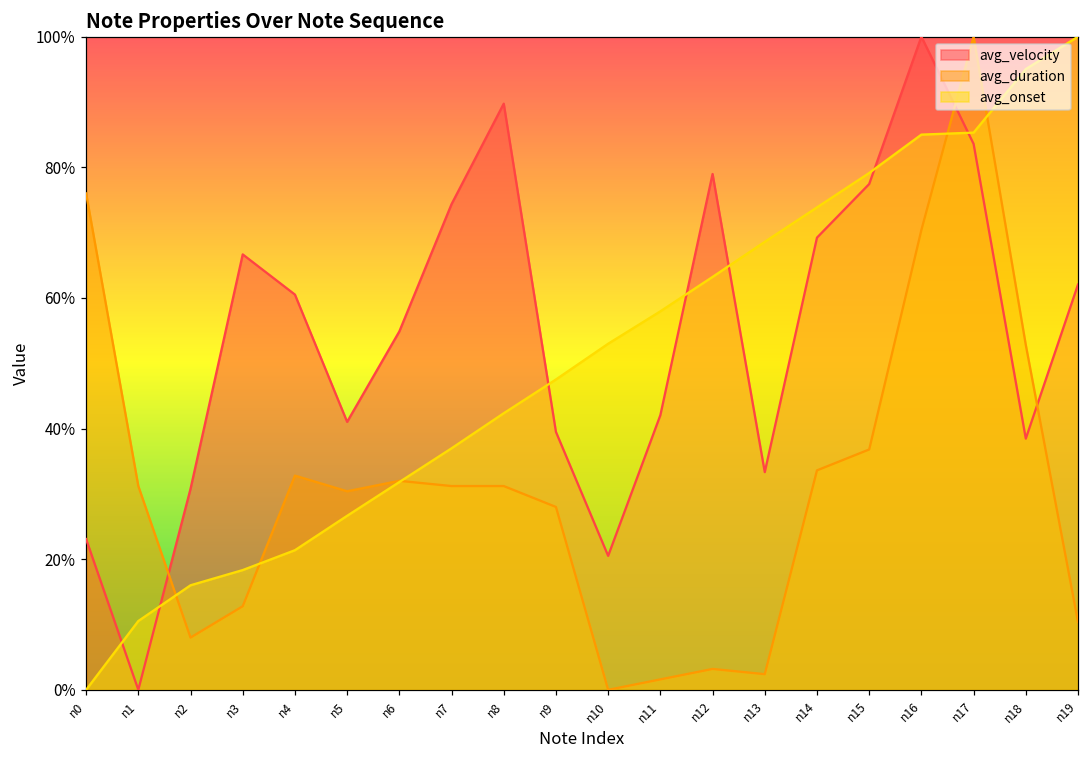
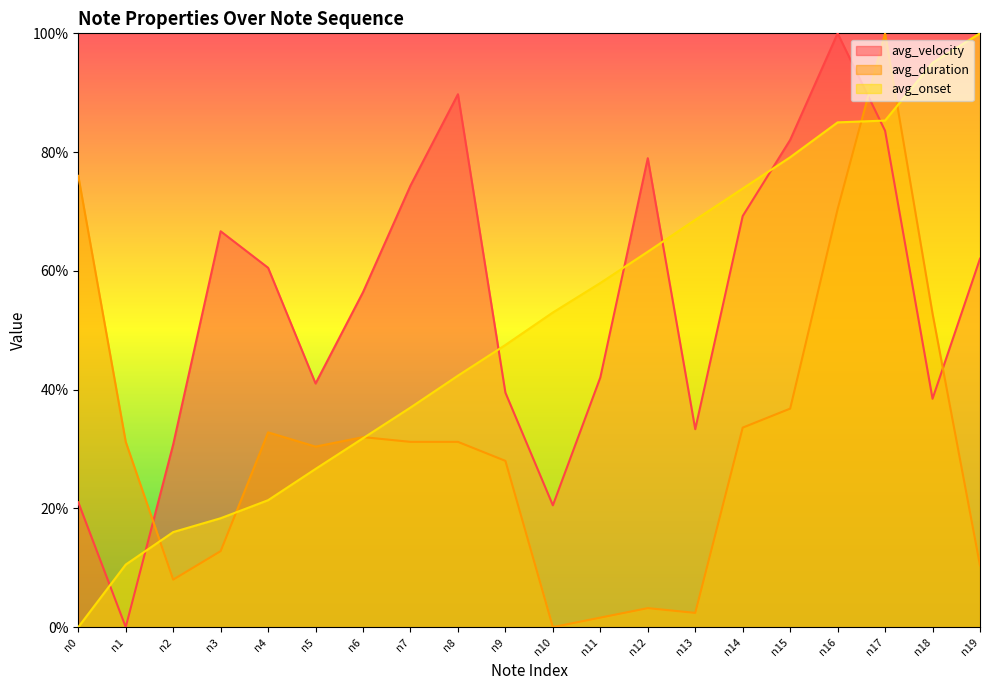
avg_velocity, n0: 23% -> 21%
avg_velocity, n6: 55% -> 56%
avg_velocity, n15: 77% -> 82%
